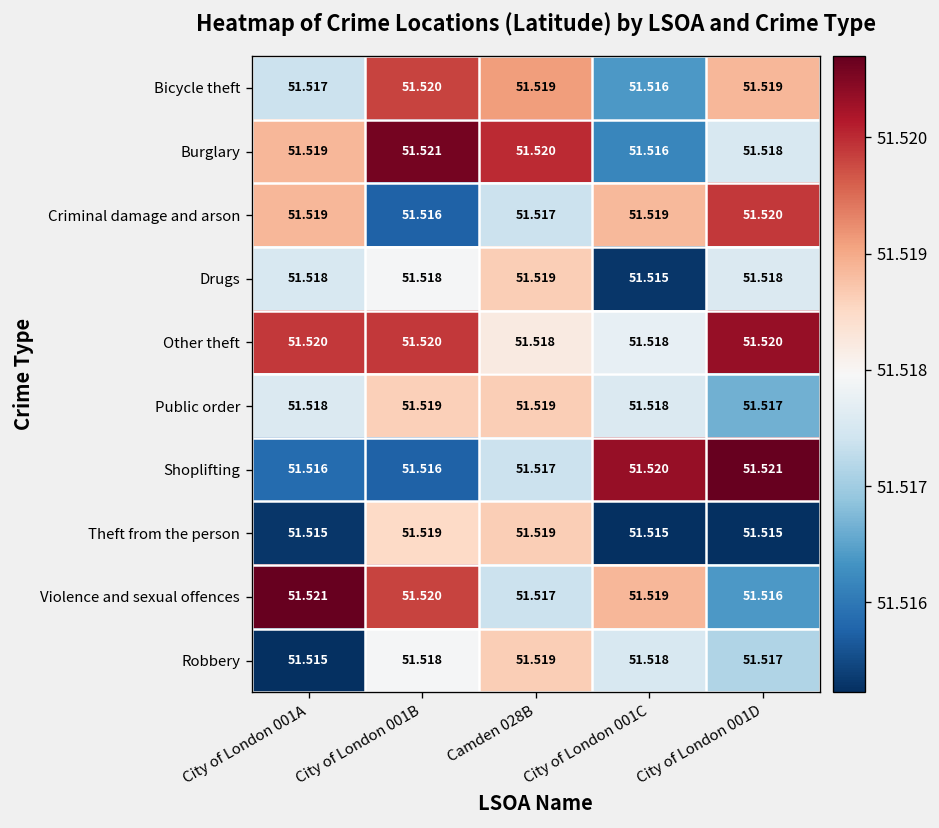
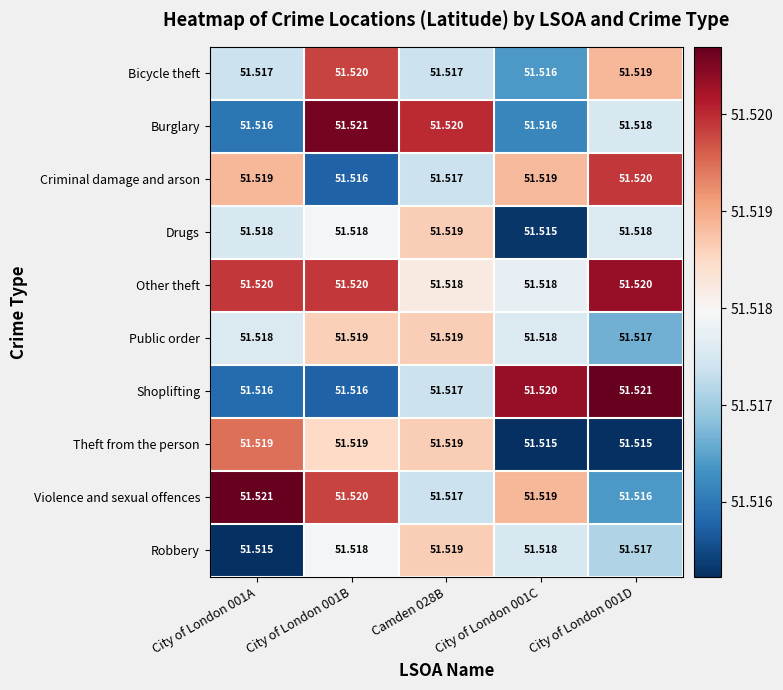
Bicycle theft, Camden 028B: 51.519 -> 51.517
Burglary, City of London 001A: 51.519 -> 51.516
Theft from the person, City of London 001A: 51.515 -> 51.519
